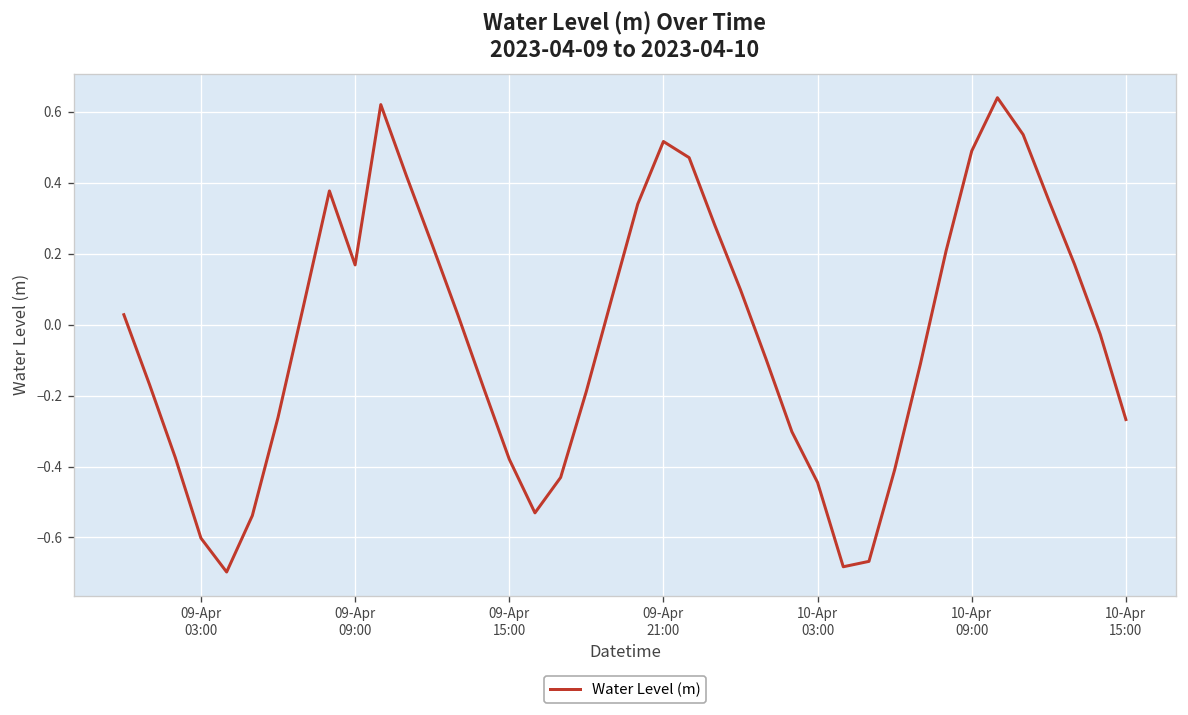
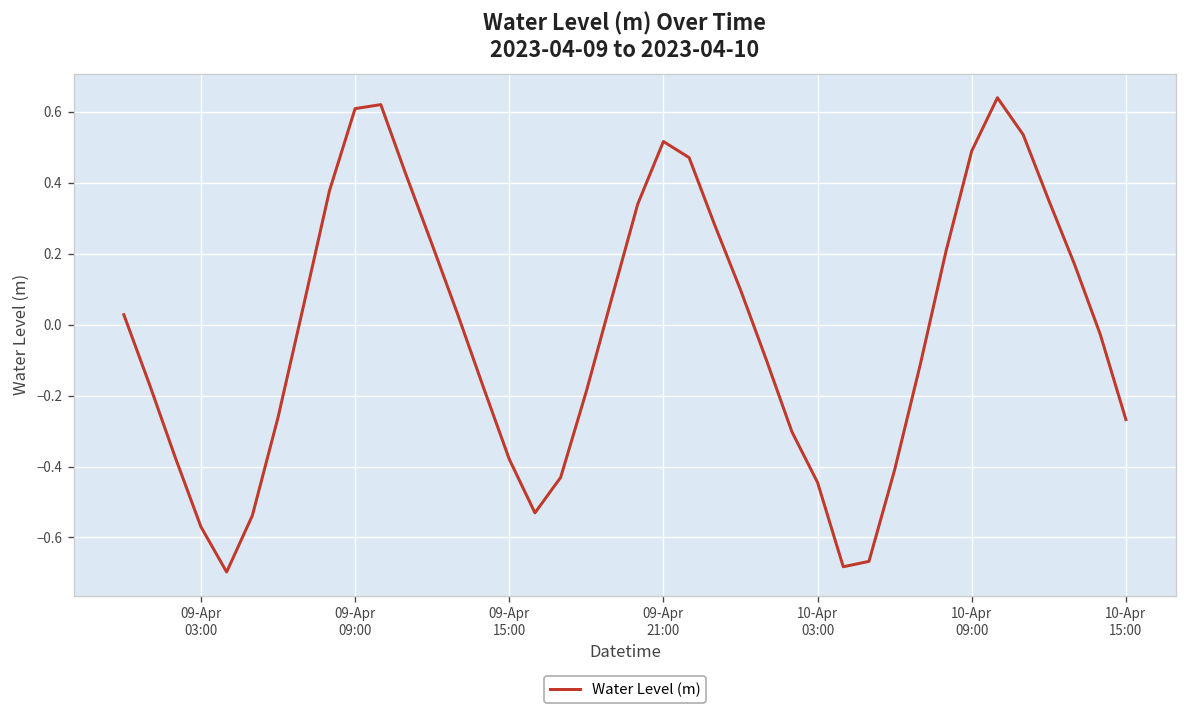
09-Apr 03:00: -0.60 -> -0.57
09-Apr 09:00: 0.17 -> 0.61
